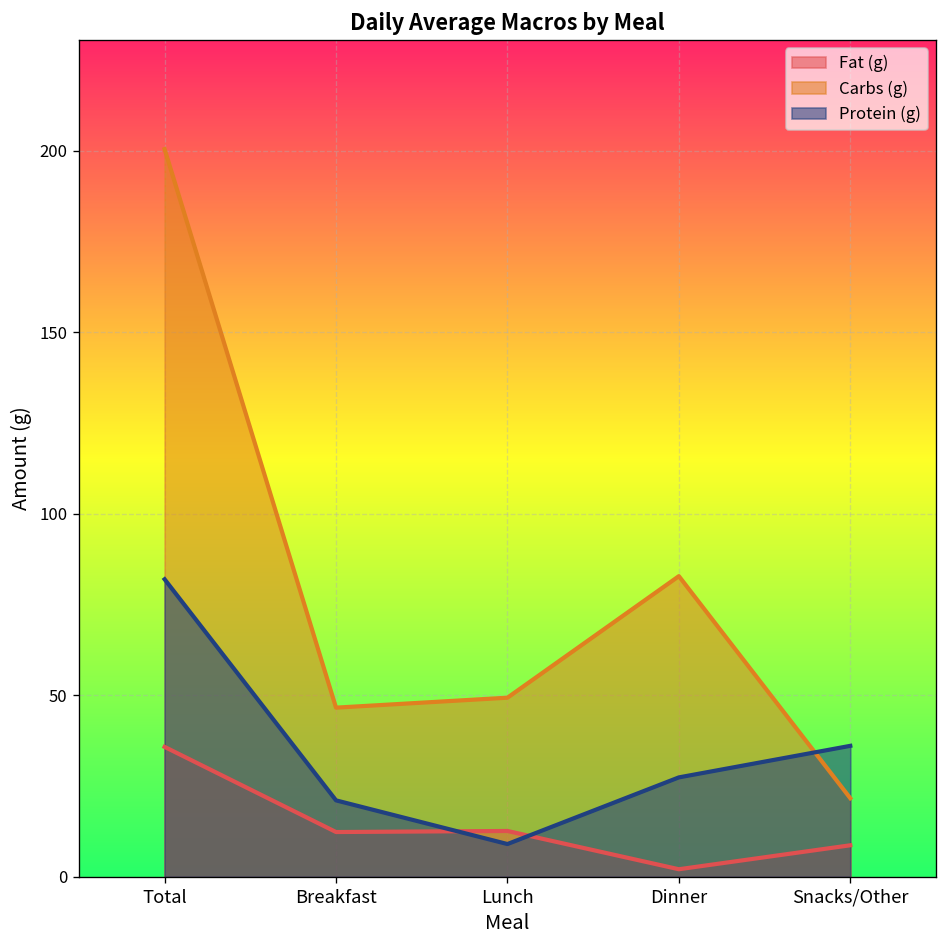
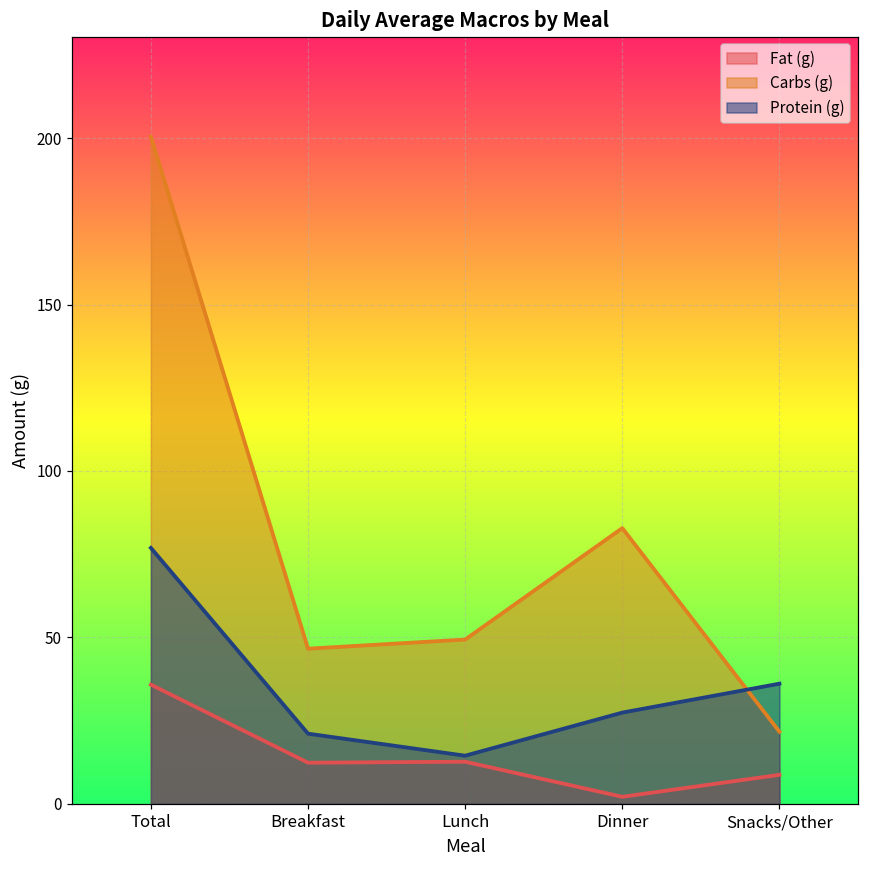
Protein (g), Total: 82 -> 77
Protein (g), Lunch: 9 -> 14
